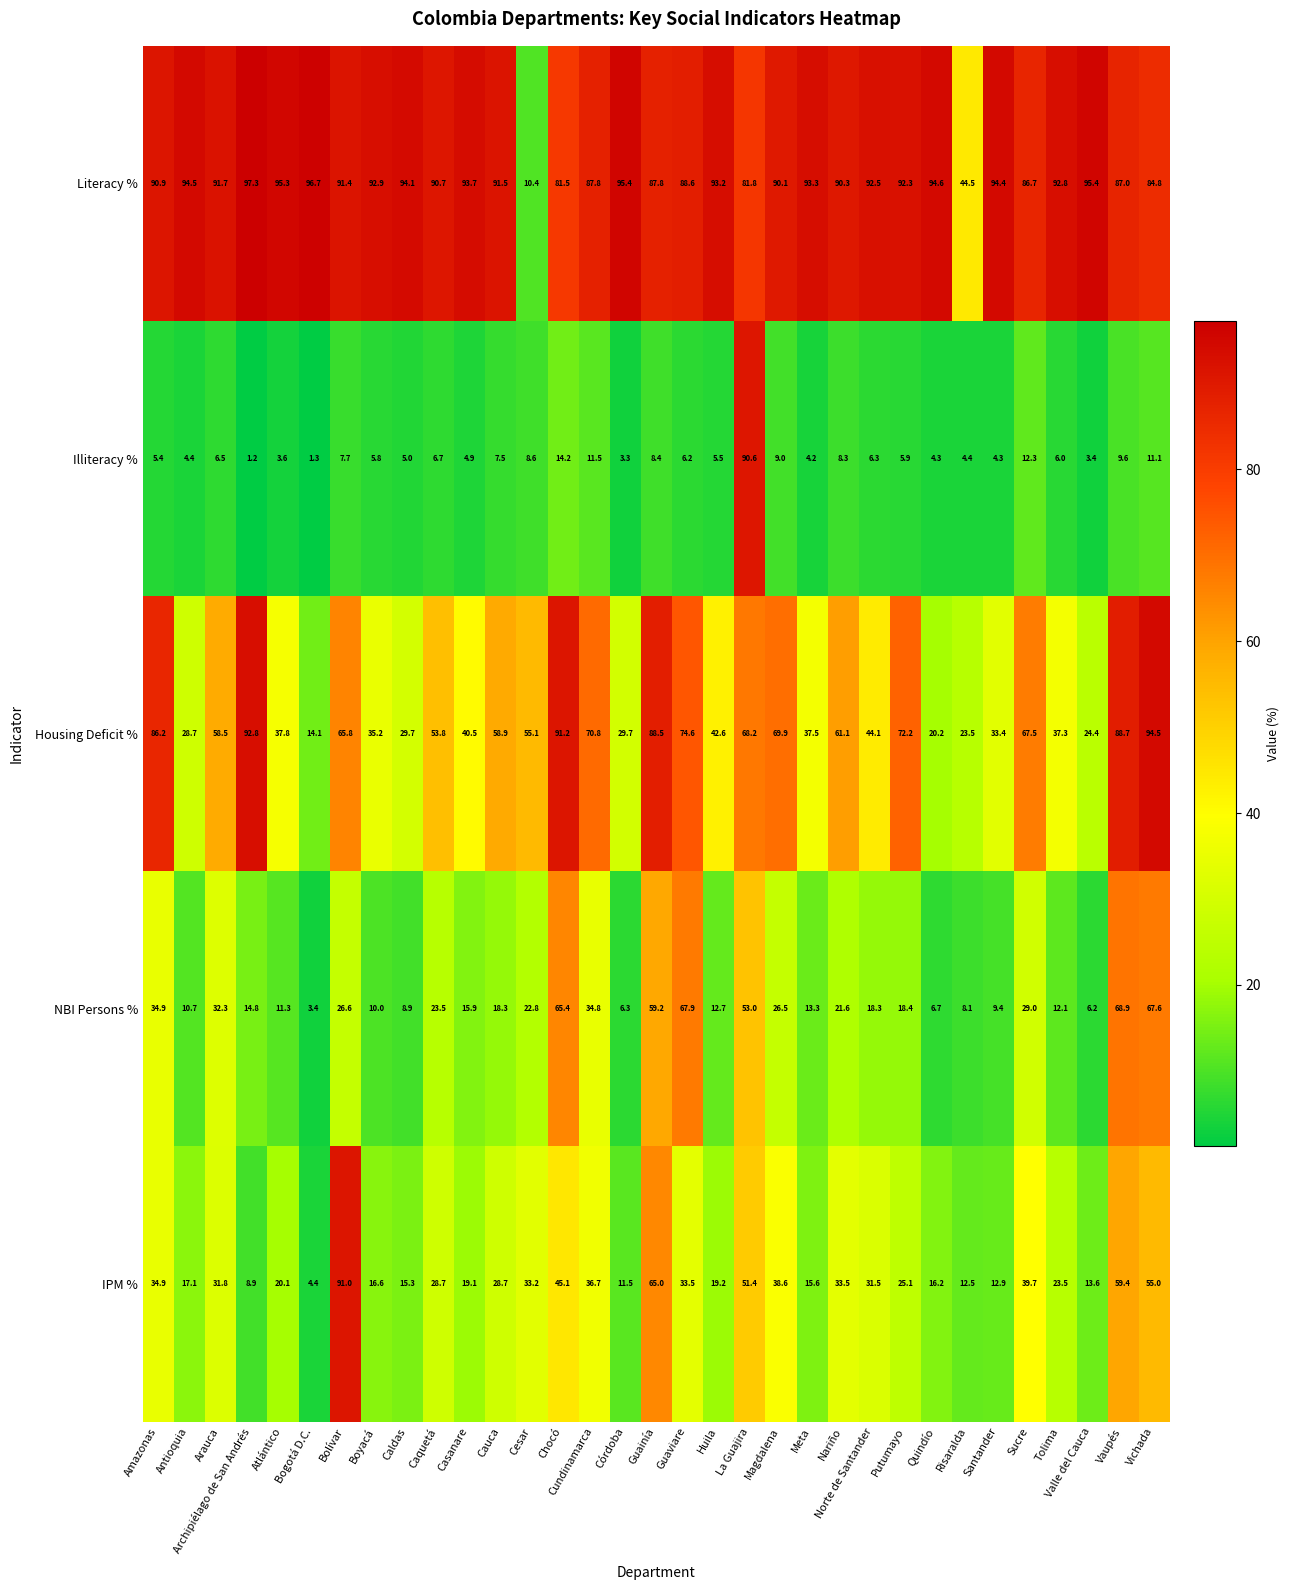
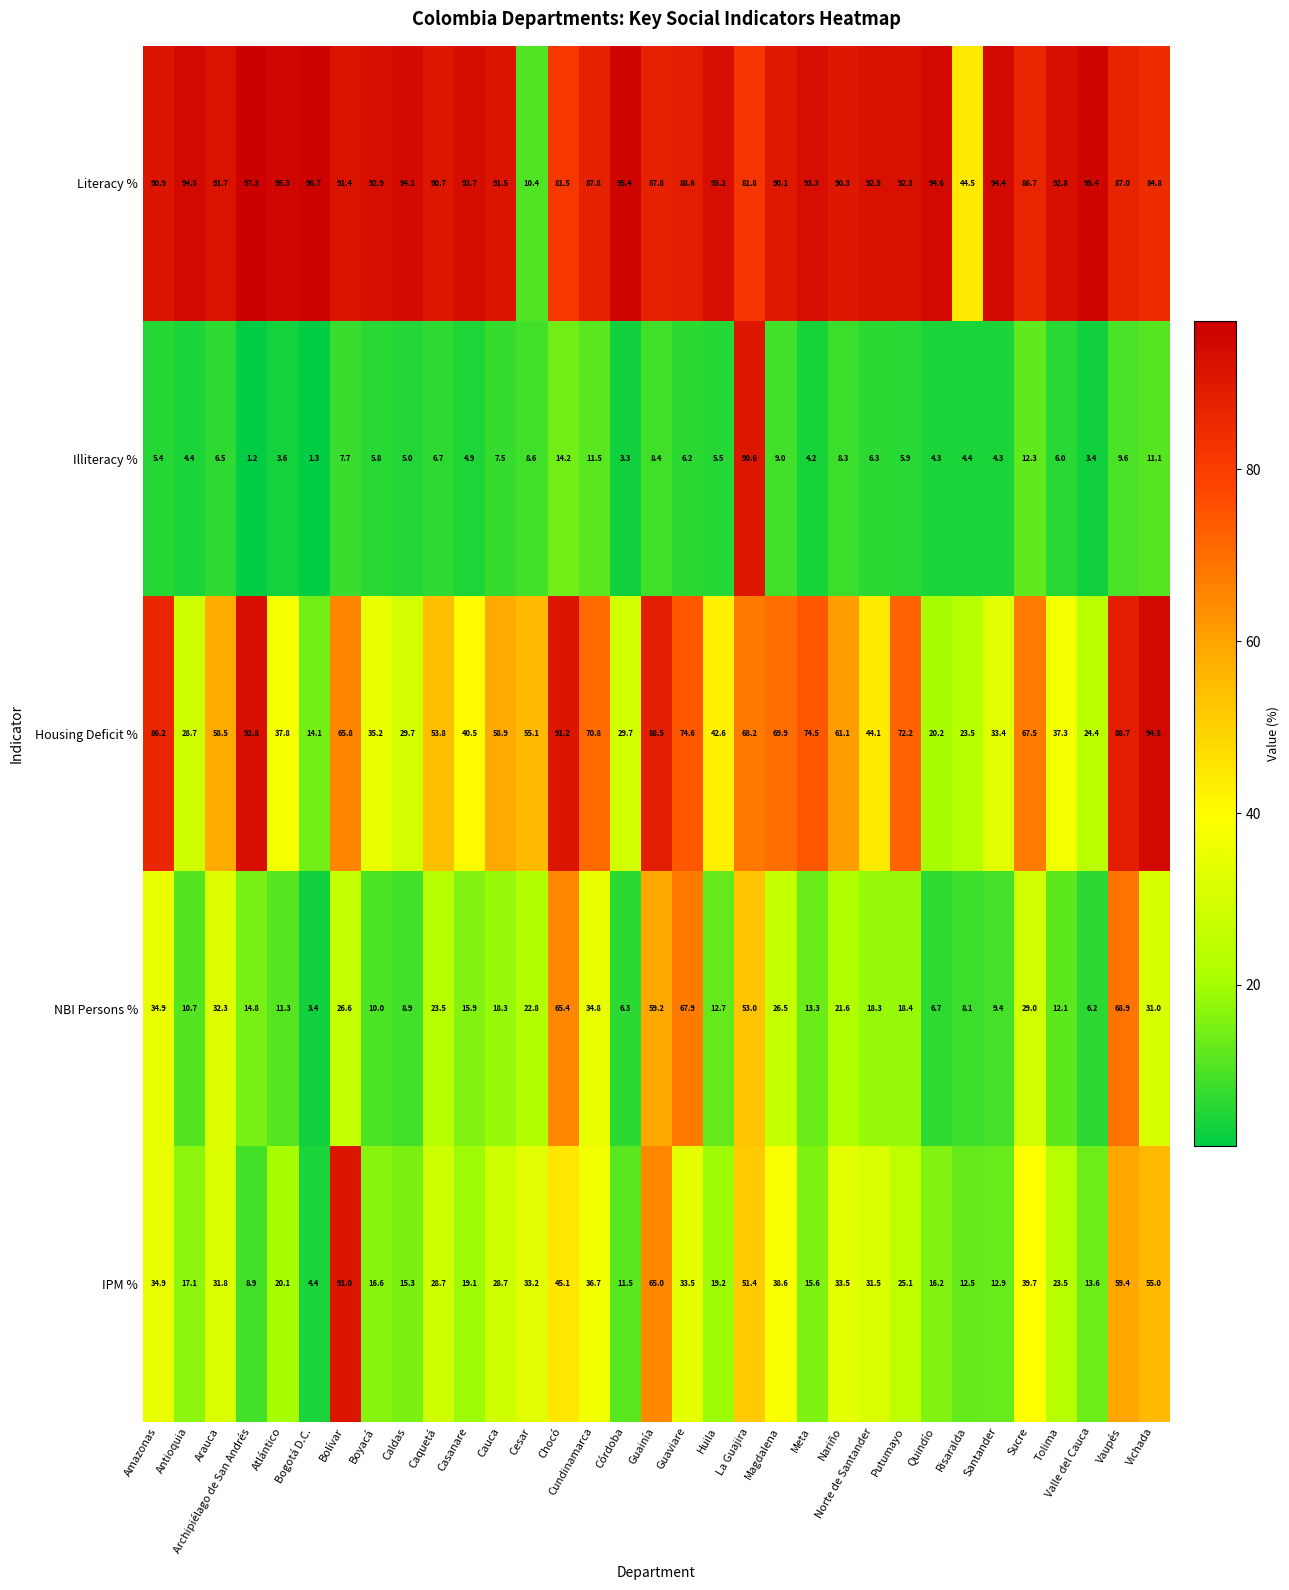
Housing Deficit %, Meta: 37.5 -> 74.5
NBI Persons %, Vichada: 67.6 -> 31.0
